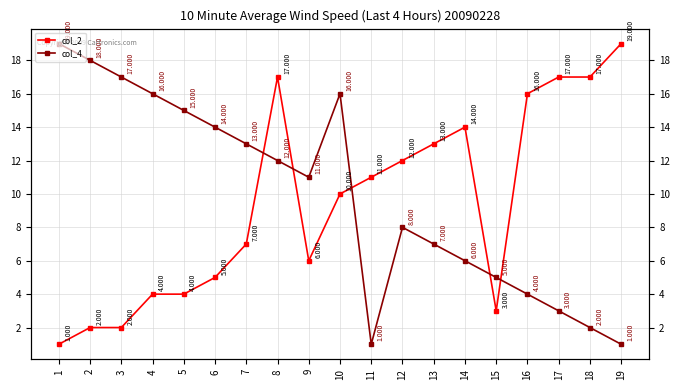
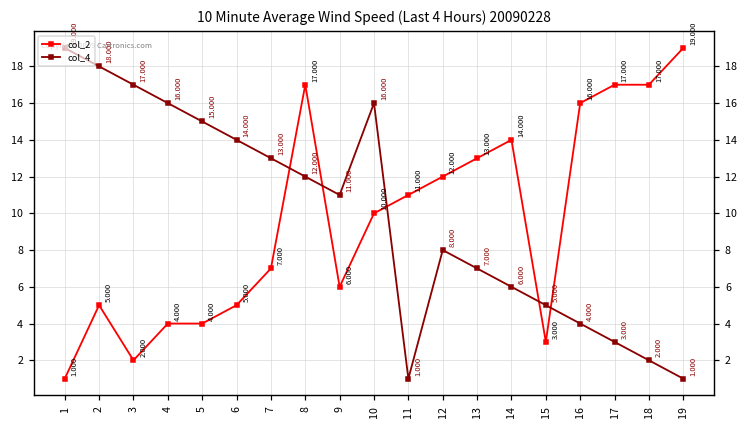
col_2, 2: 2.000 -> 5.000
